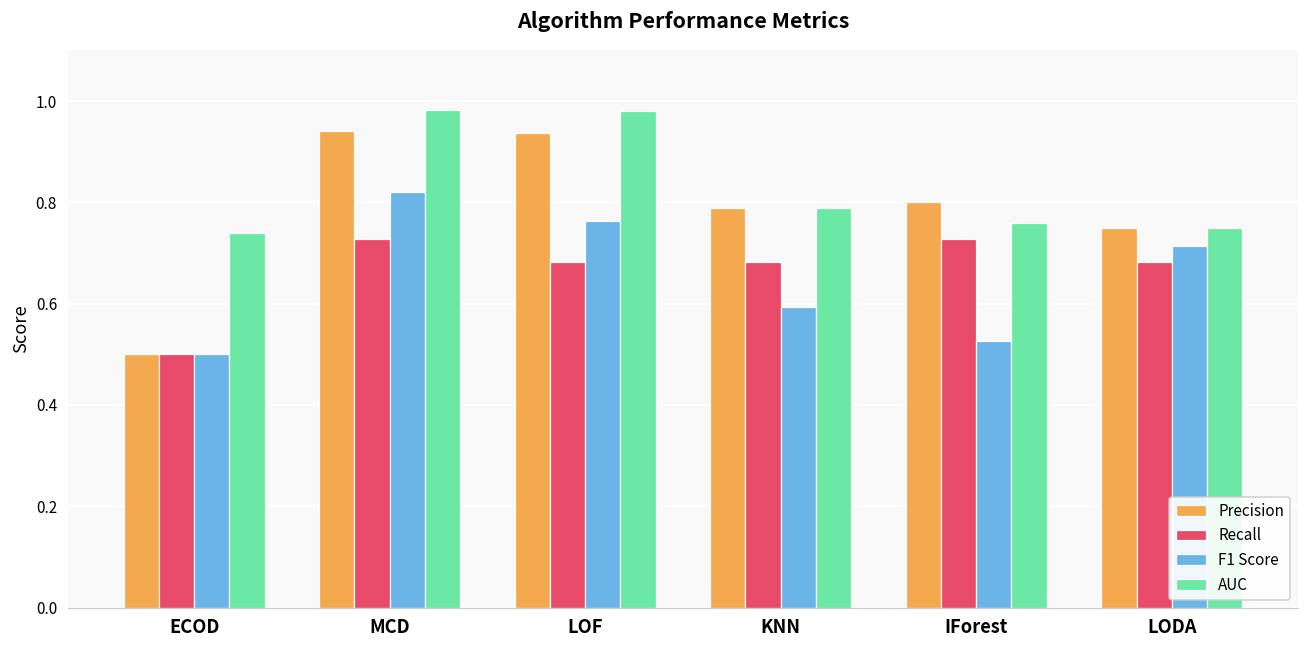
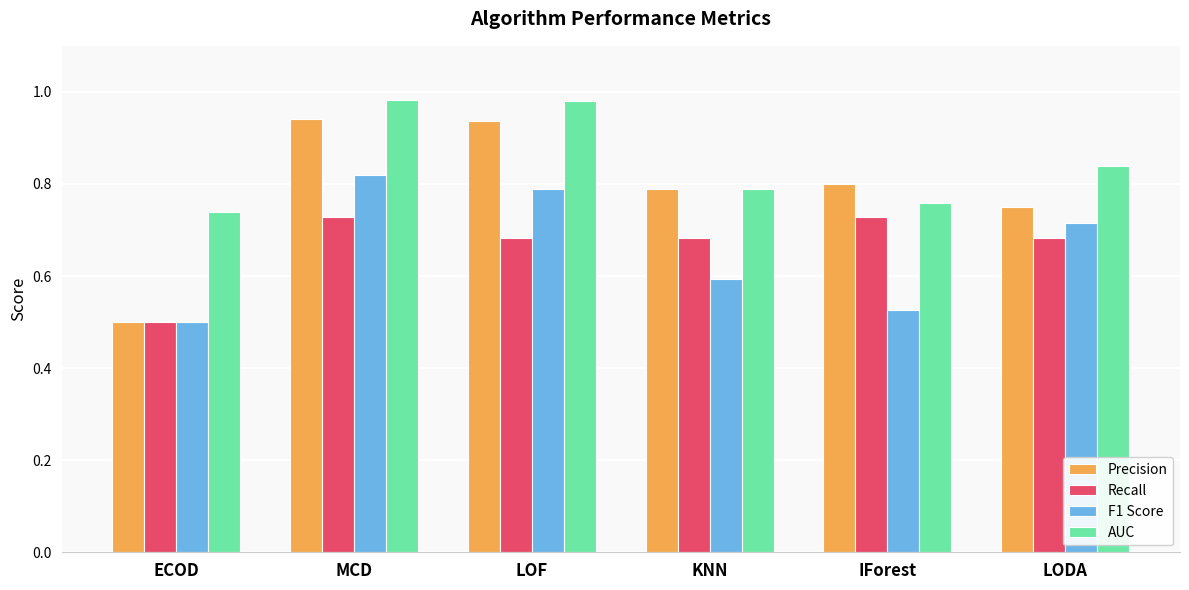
F1 Score, LOF: 0.76 -> 0.79
AUC, LODA: 0.75 -> 0.84
